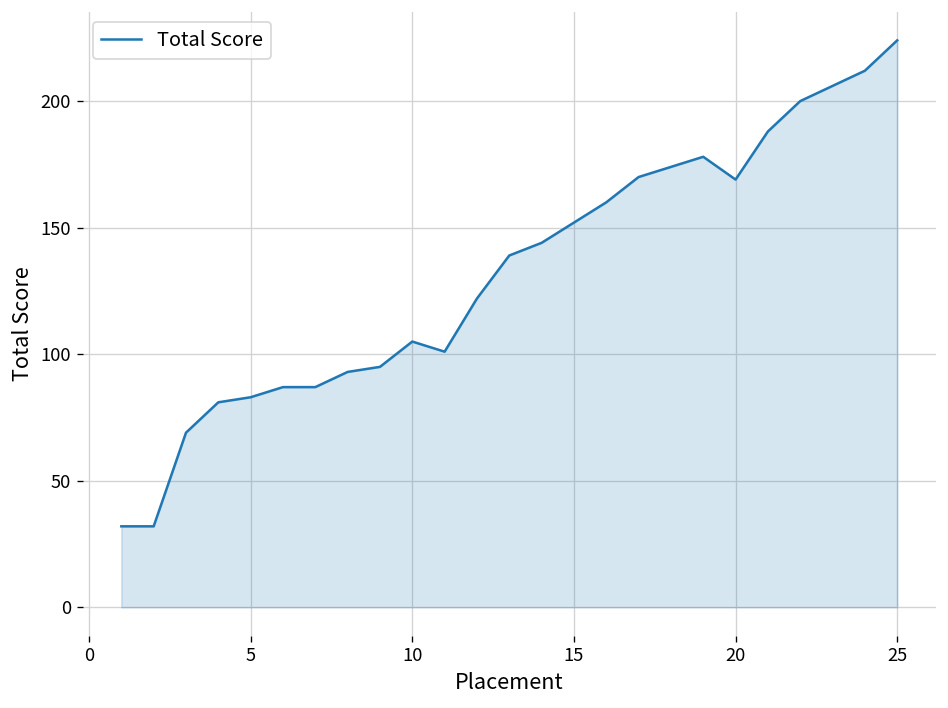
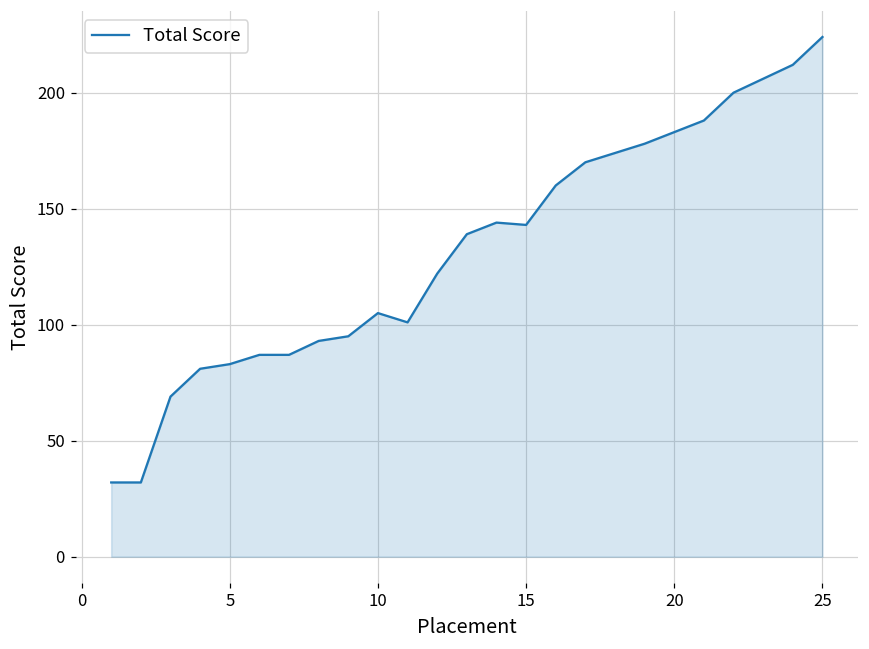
15: 152 -> 143
20: 169 -> 183
